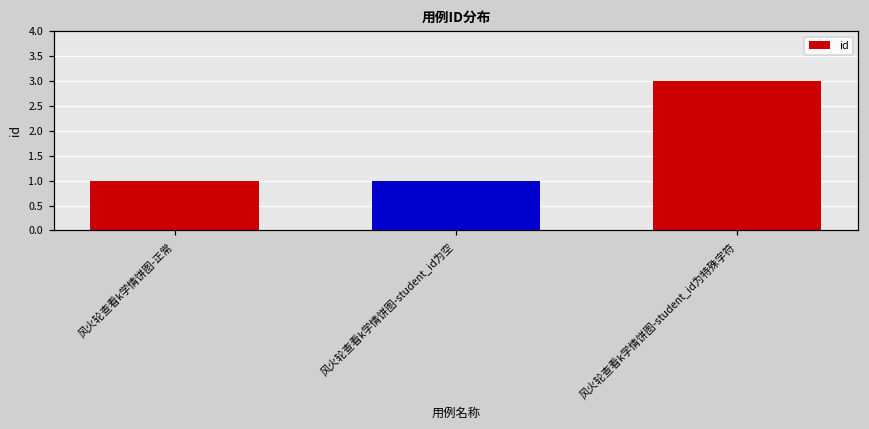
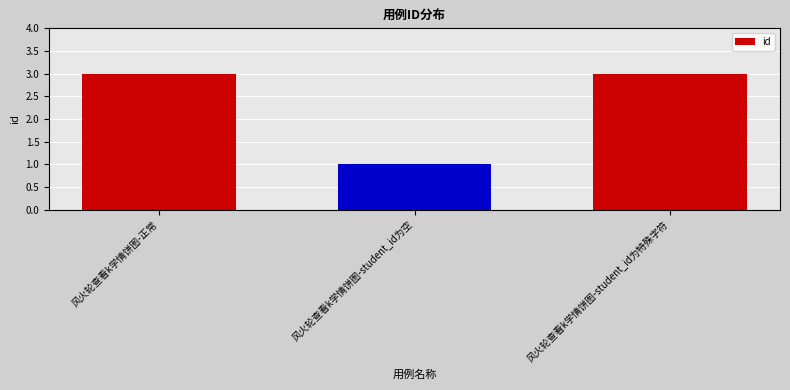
风火轮查看k学情饼图-正常: 1 -> 3
